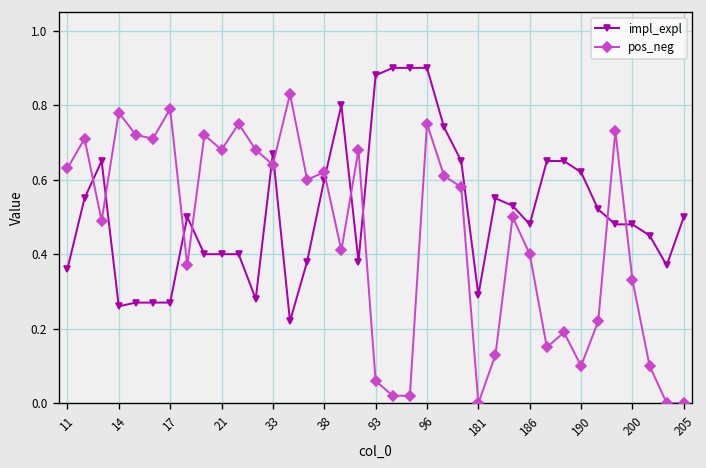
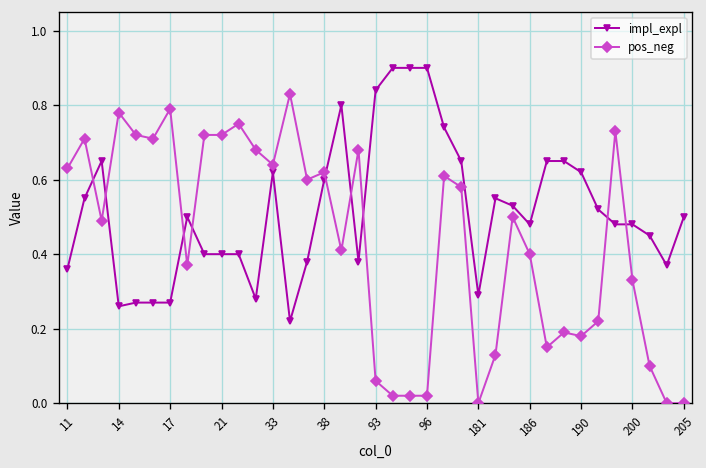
pos_neg, 21: 0.68 -> 0.72
impl_expl, 33: 0.67 -> 0.62
impl_expl, 93: 0.88 -> 0.84
pos_neg, 96: 0.75 -> 0.02
pos_neg, 190: 0.10 -> 0.18
